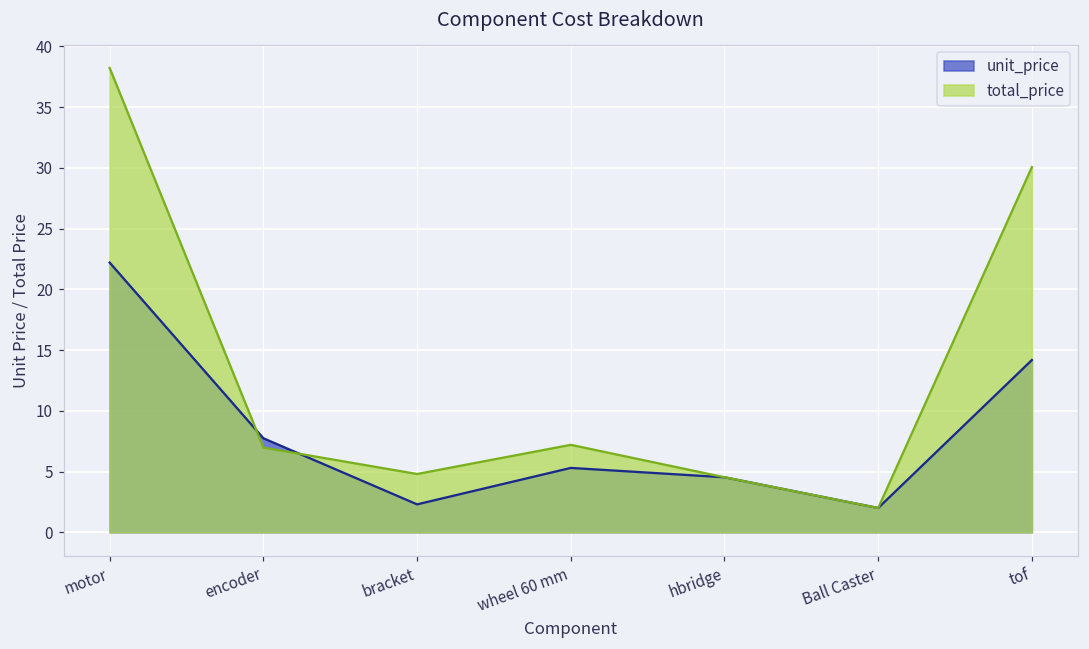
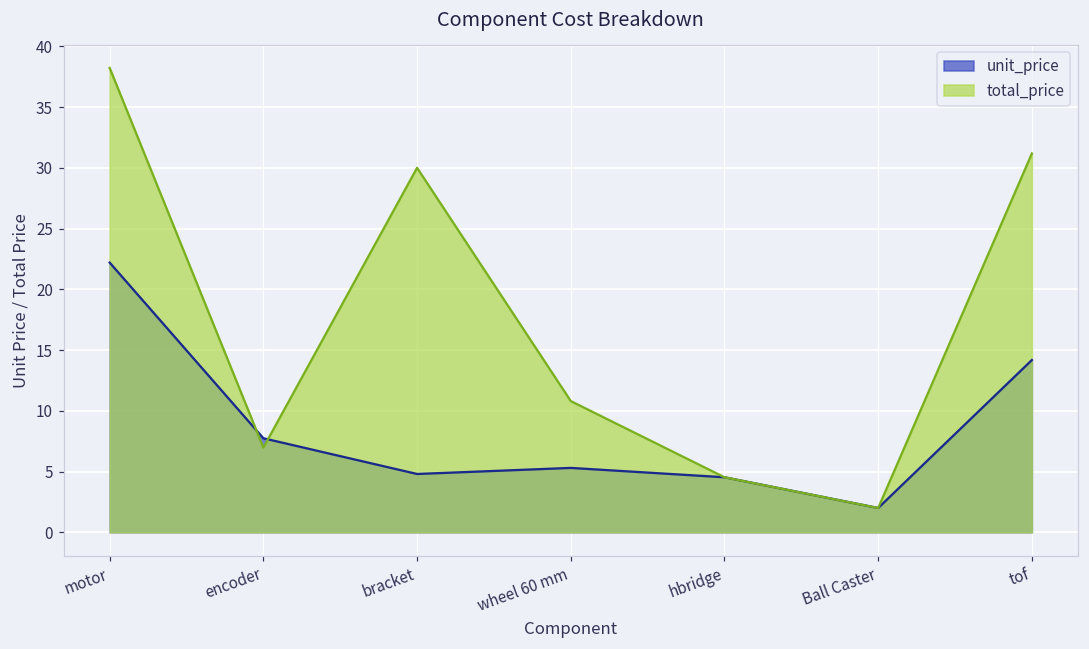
unit_price, bracket: 2.3 -> 4.8
total_price, bracket: 4.8 -> 30.0
total_price, wheel 60 mm: 7.2 -> 10.8
total_price, tof: 30.1 -> 31.2
